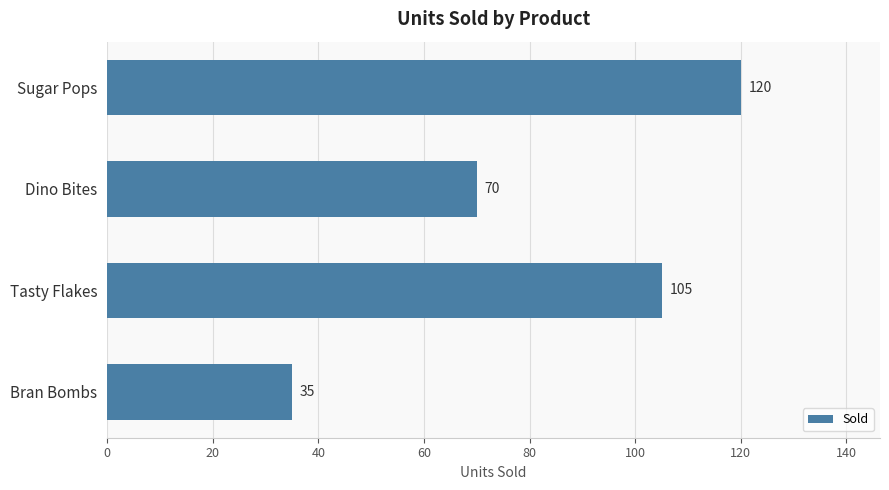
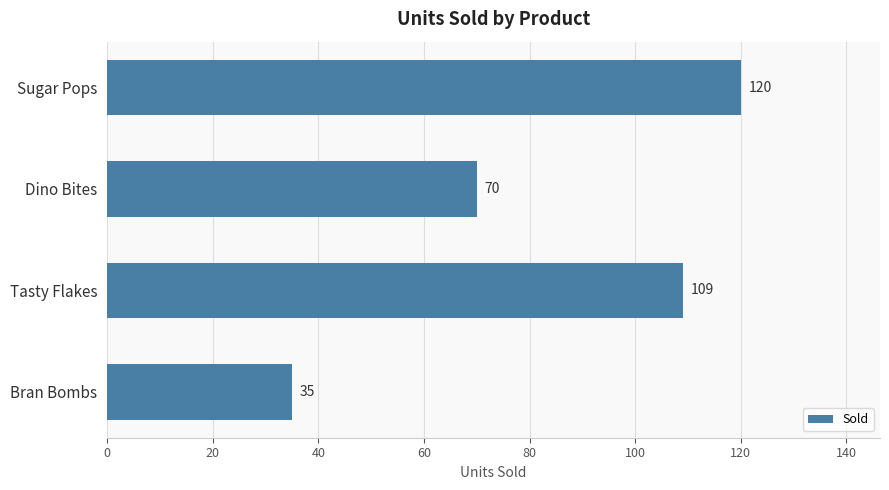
Tasty Flakes: 105 -> 109
